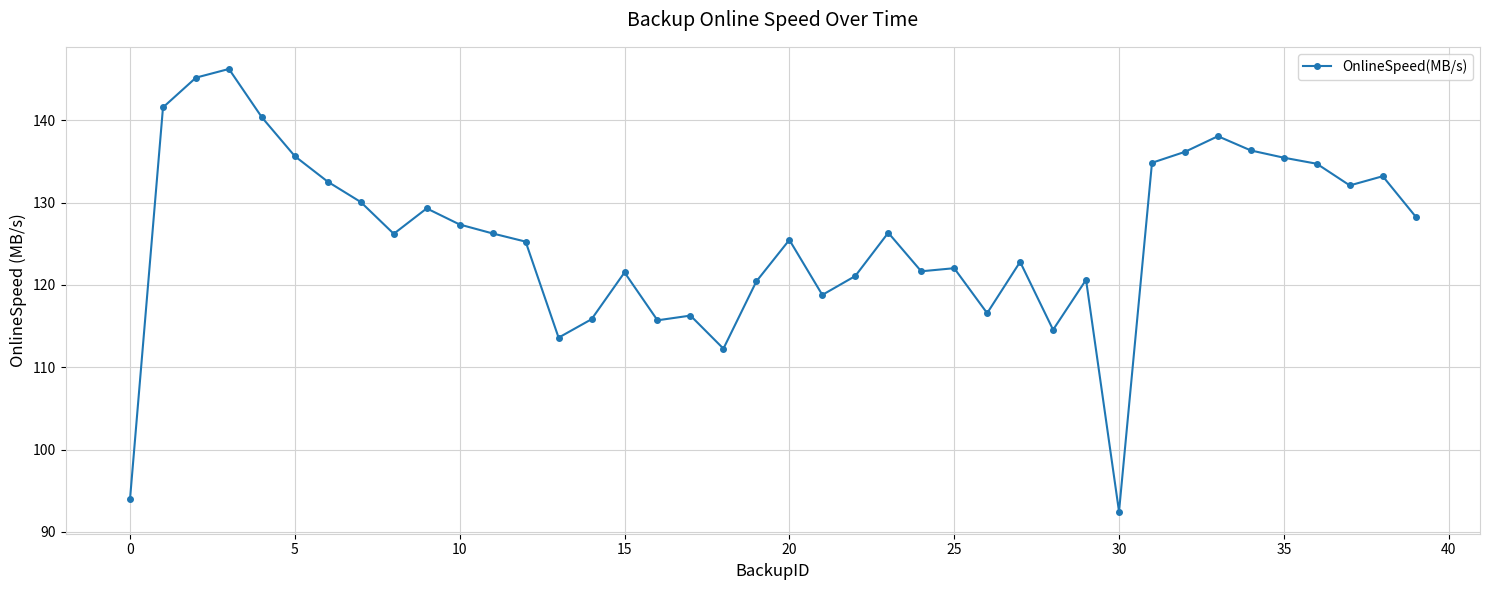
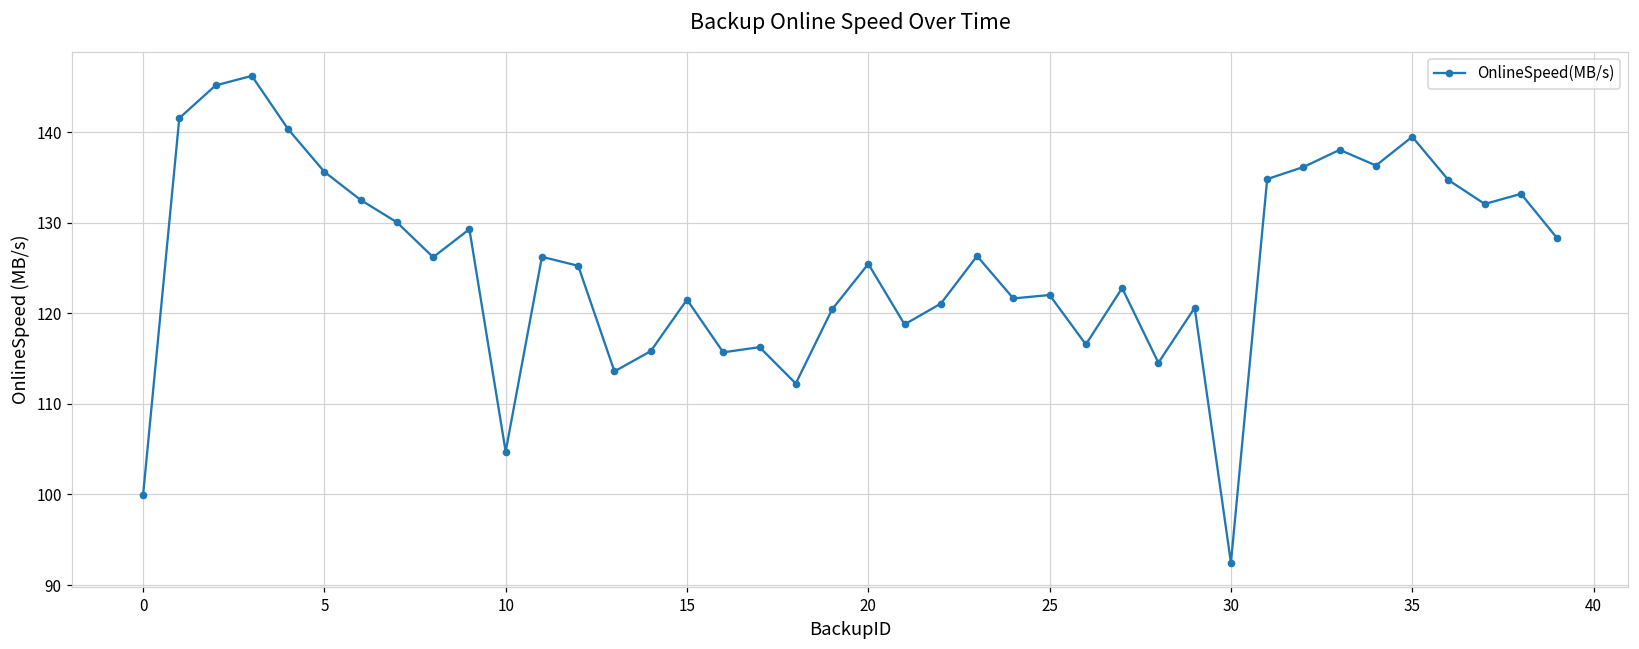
0: 94 -> 100
10: 127 -> 105
35: 135 -> 140
